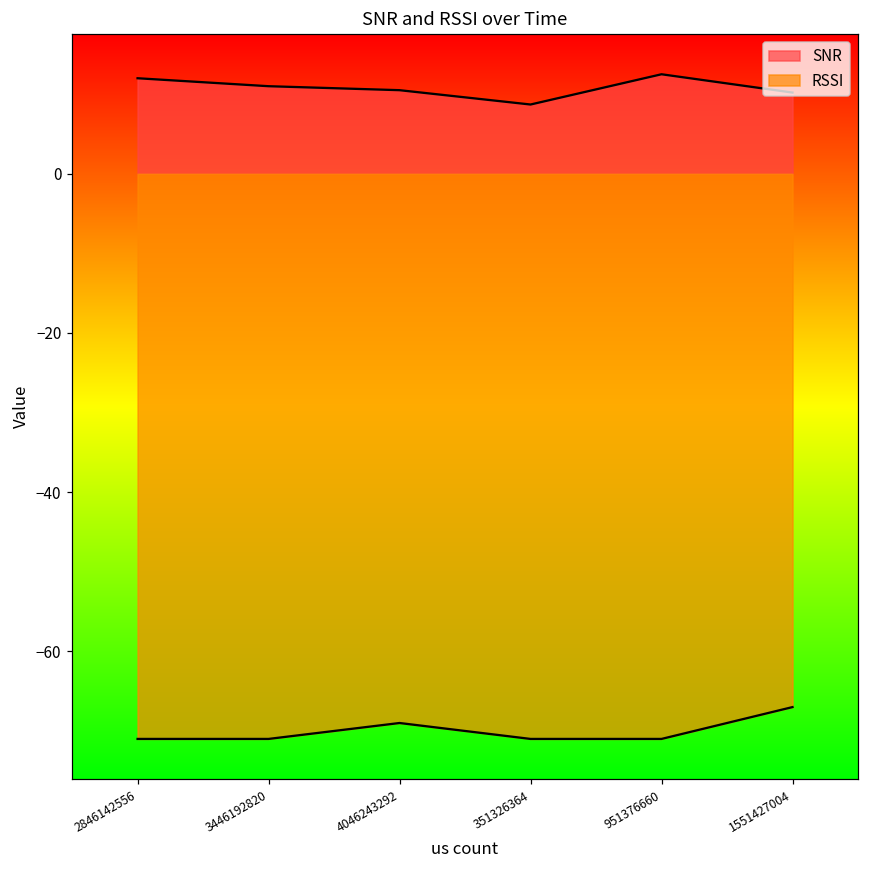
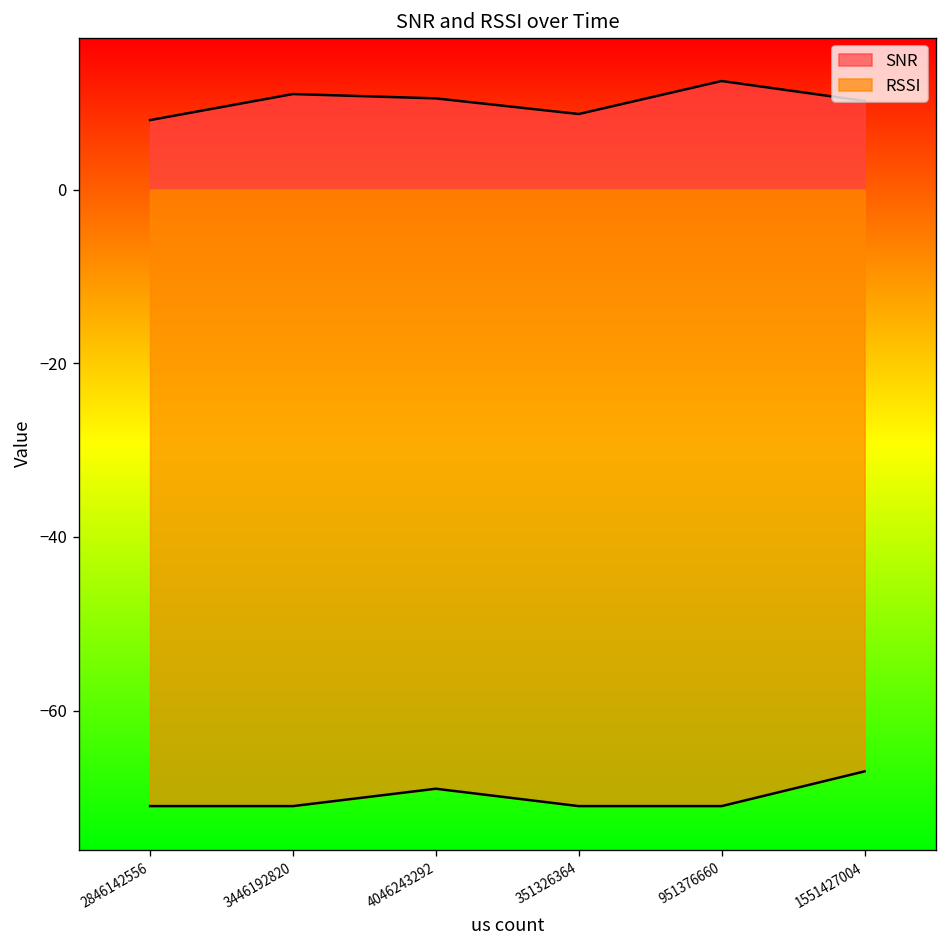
SNR, 2846142556: 12 -> 8
